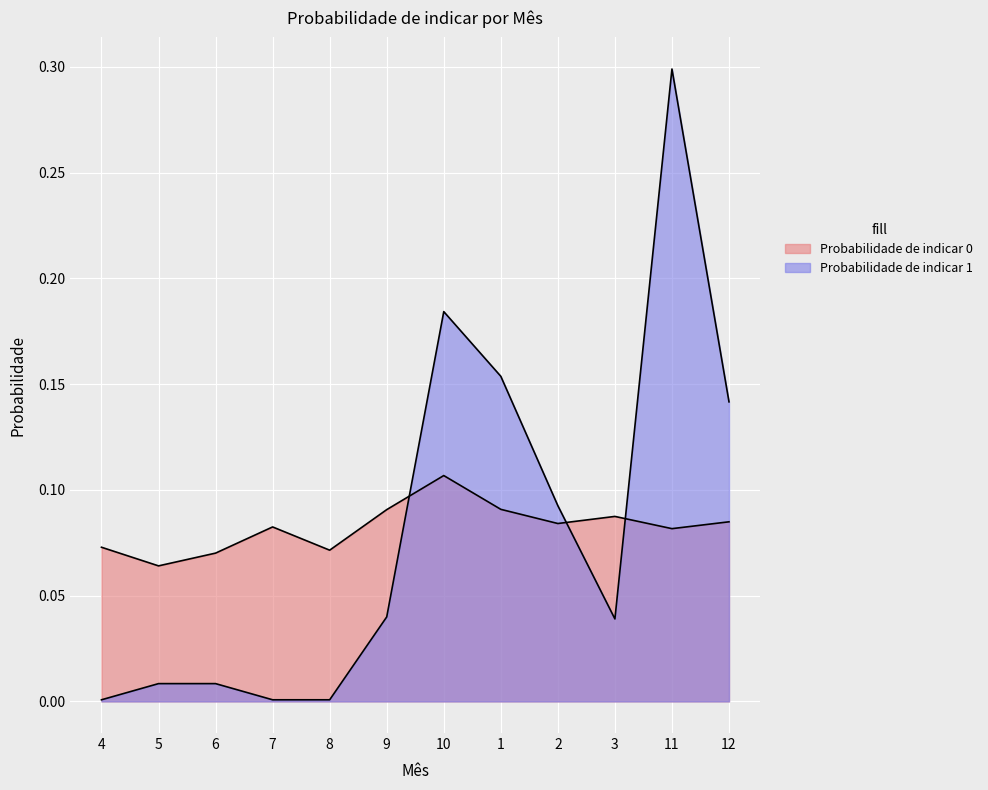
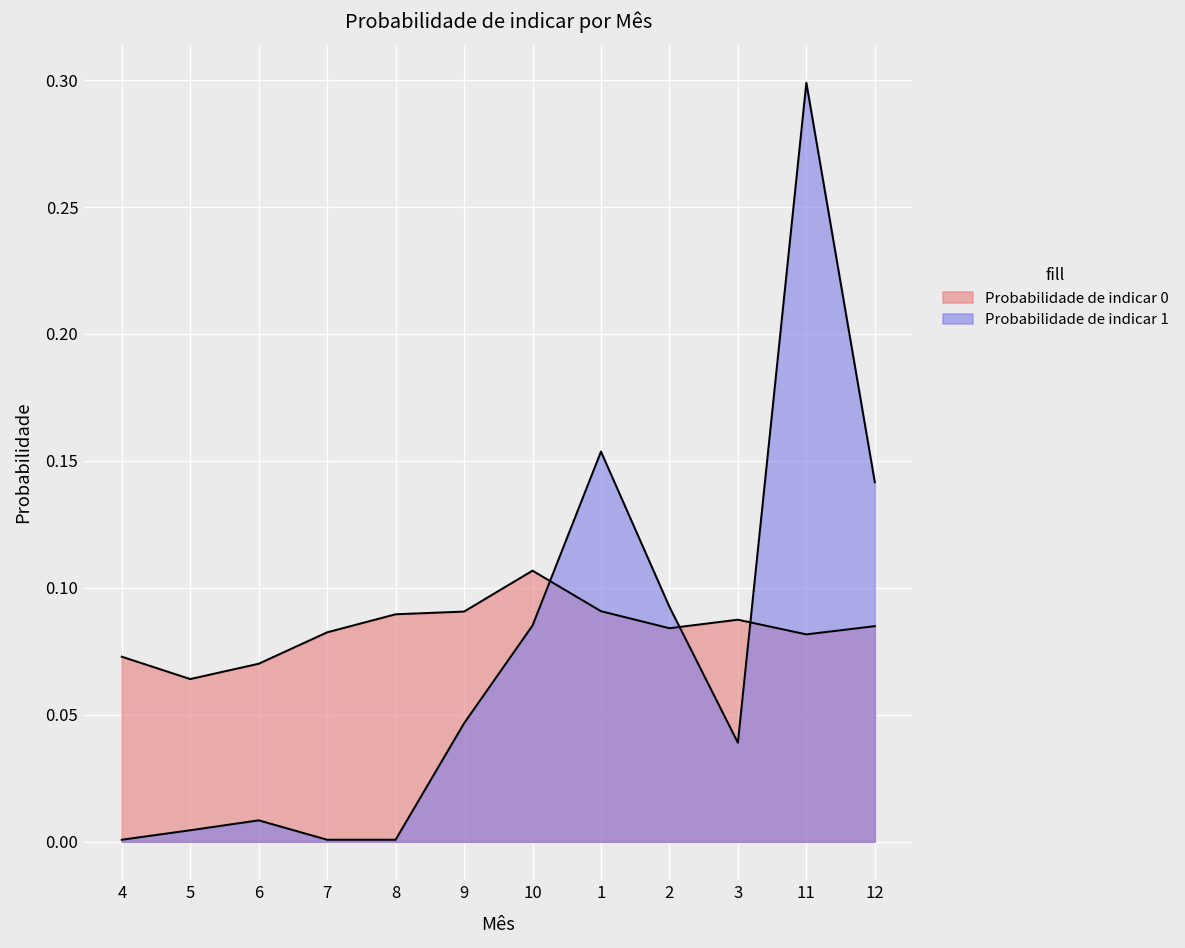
Probabilidade de indicar 1, 5: 0.008 -> 0.005
Probabilidade de indicar 0, 8: 0.071 -> 0.090
Probabilidade de indicar 1, 9: 0.040 -> 0.047
Probabilidade de indicar 1, 10: 0.184 -> 0.085
